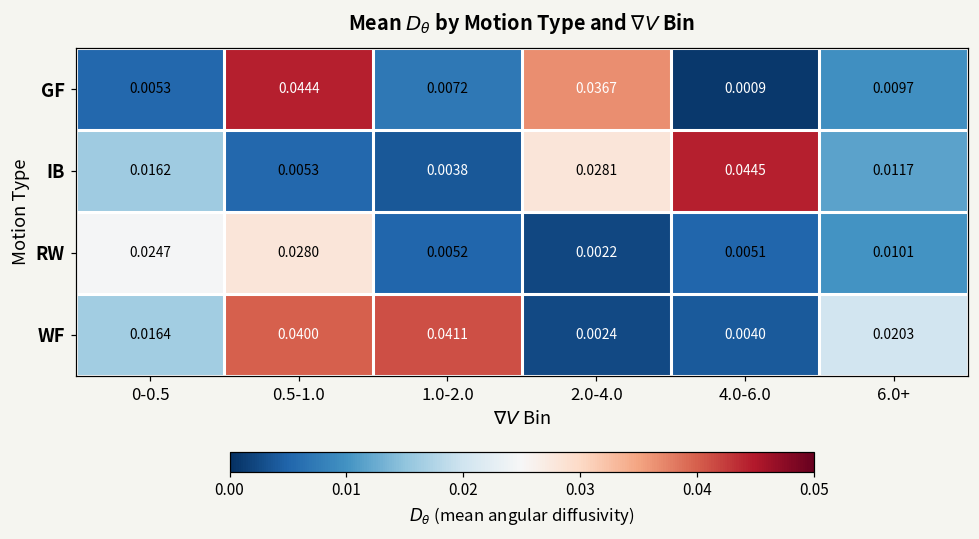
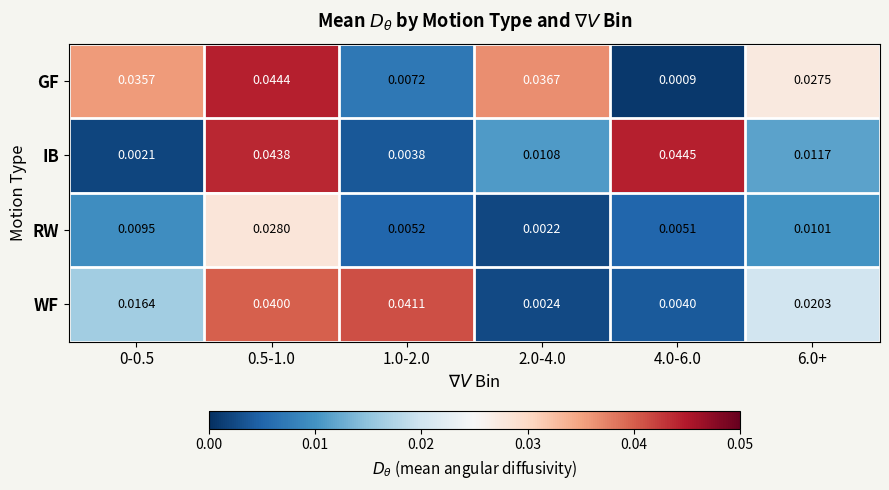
GF, 0-0.5: 0.0053 -> 0.0357
GF, 6.0+: 0.0097 -> 0.0275
IB, 0-0.5: 0.0162 -> 0.0021
IB, 0.5-1.0: 0.0053 -> 0.0438
IB, 2.0-4.0: 0.0281 -> 0.0108
RW, 0-0.5: 0.0247 -> 0.0095
